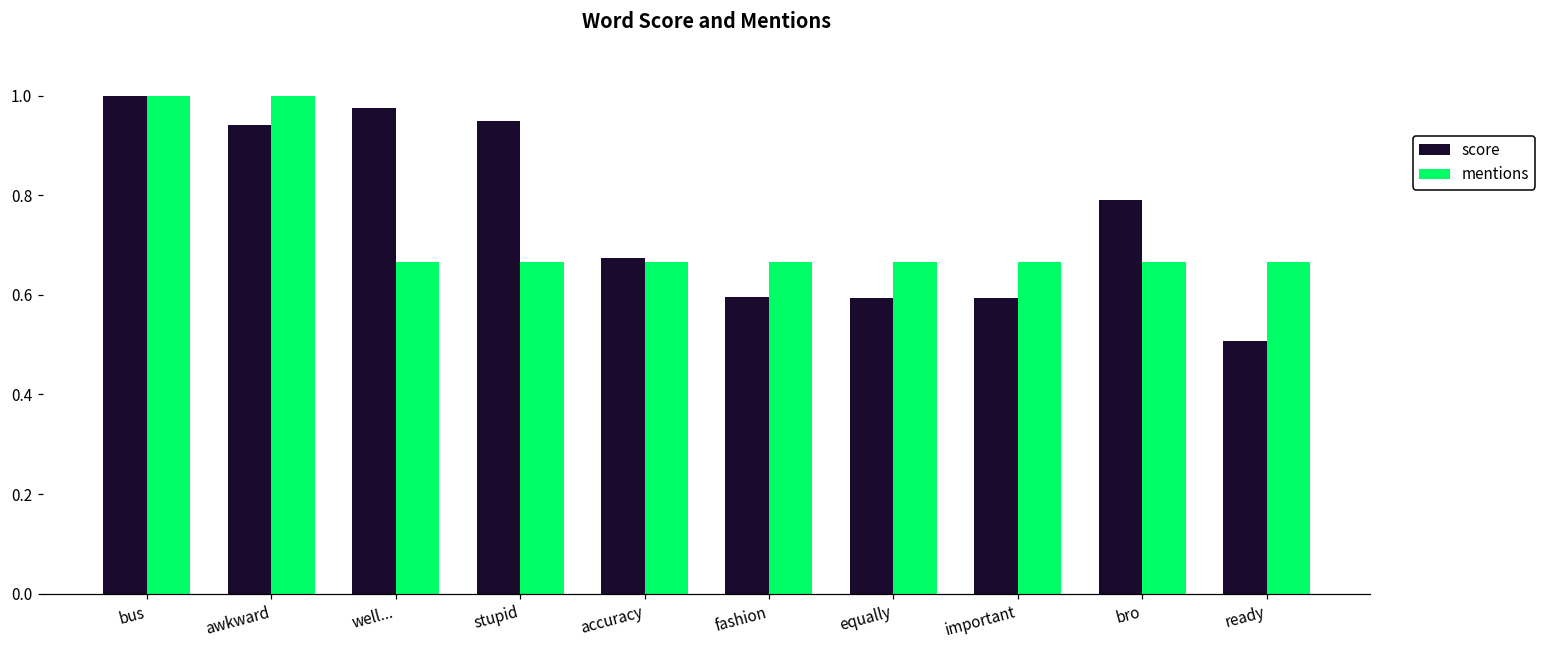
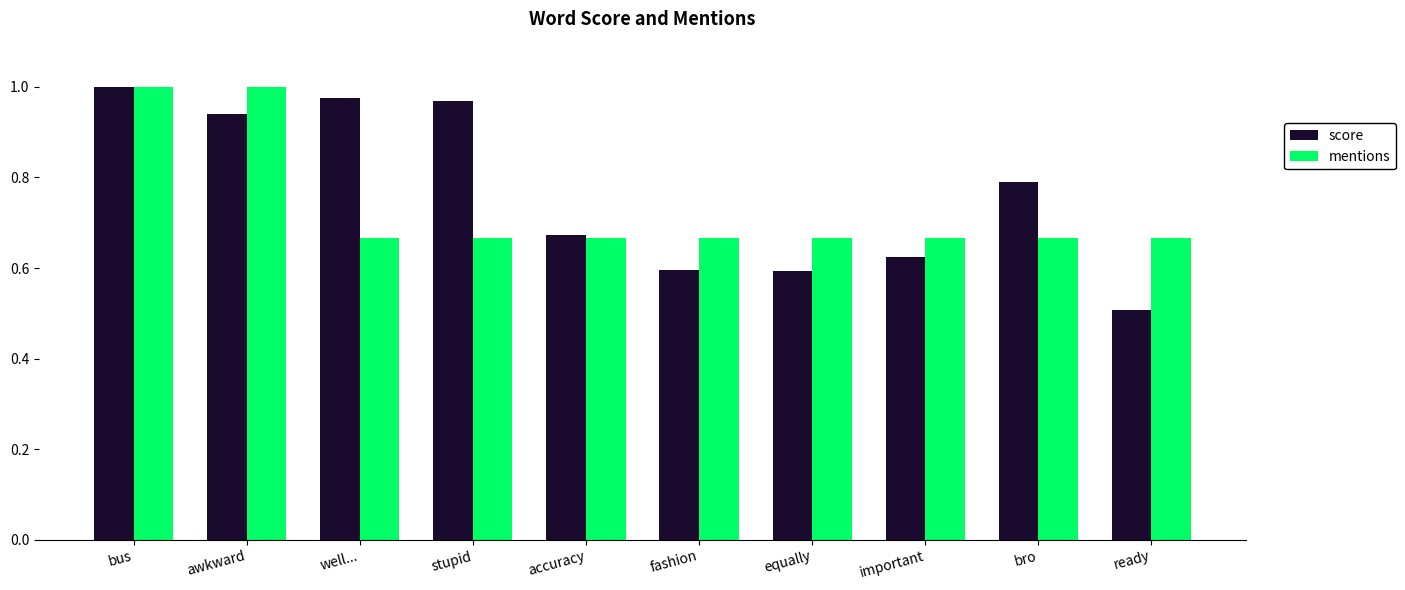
score, stupid: 0.95 -> 0.97
score, important: 0.59 -> 0.63
